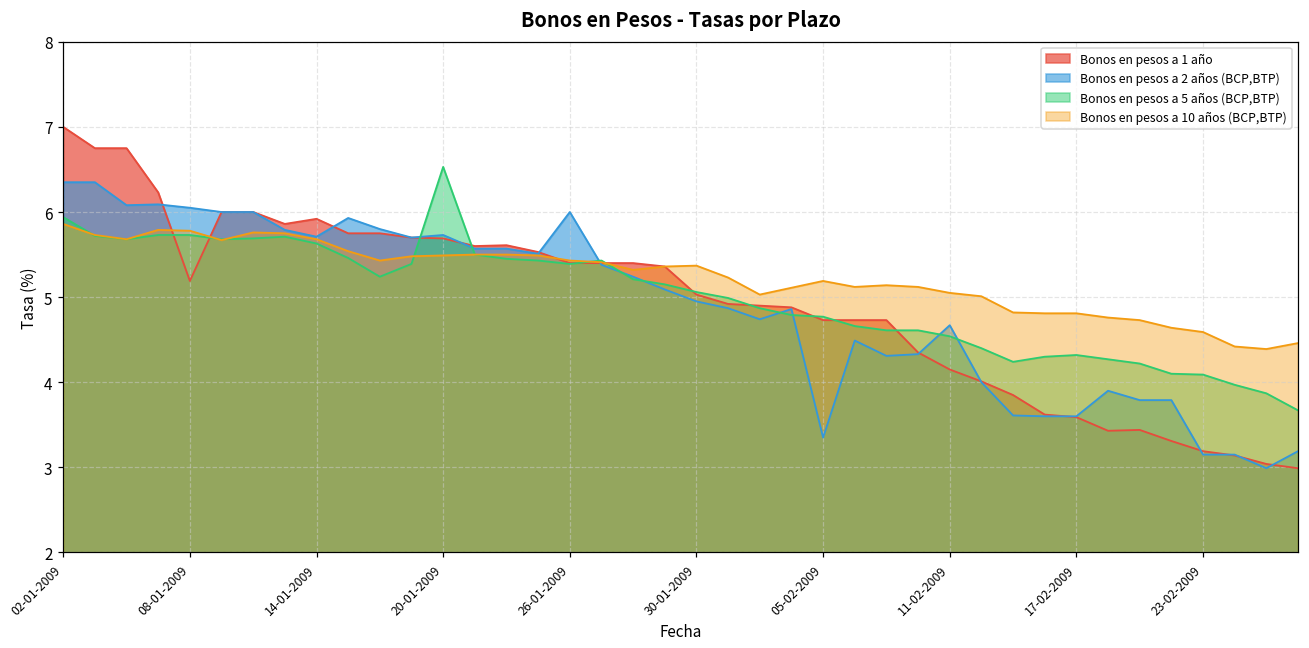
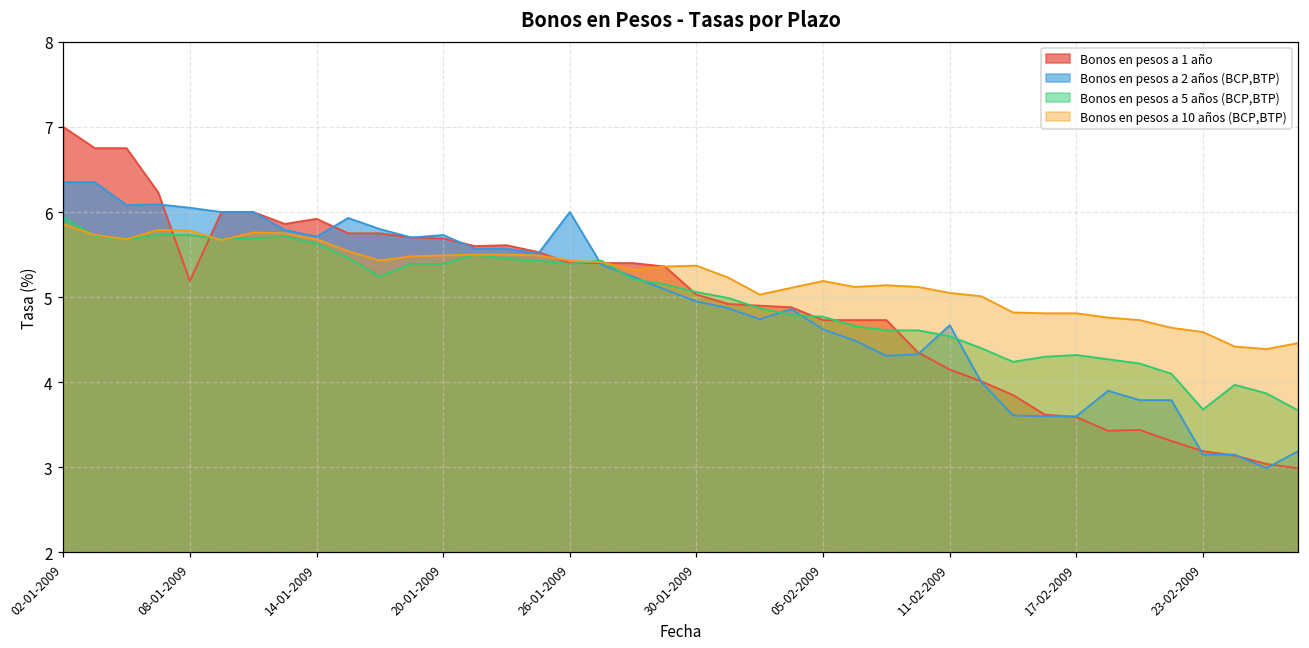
Bonos en pesos a 5 años (BCP,BTP), 20-01-2009: 6.5 -> 5.4
Bonos en pesos a 2 años (BCP,BTP), 05-02-2009: 3.4 -> 4.6
Bonos en pesos a 5 años (BCP,BTP), 23-02-2009: 4.1 -> 3.7
